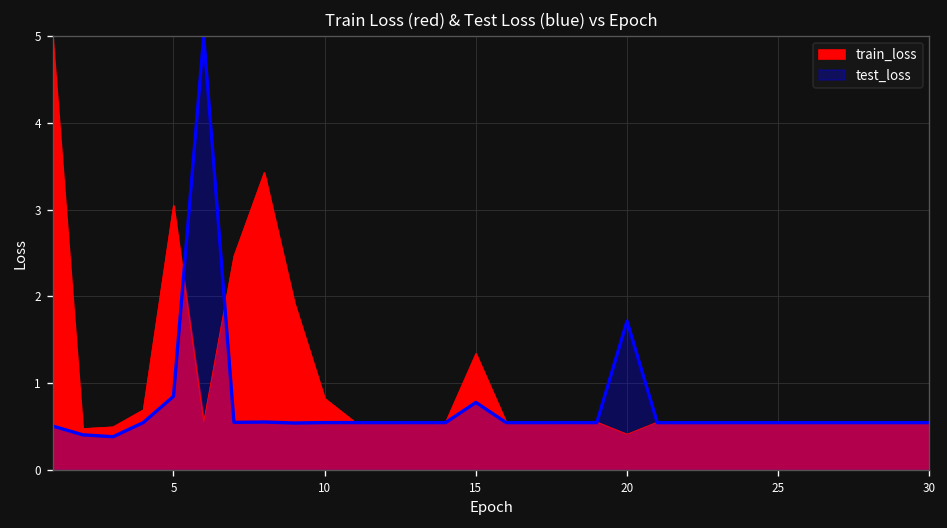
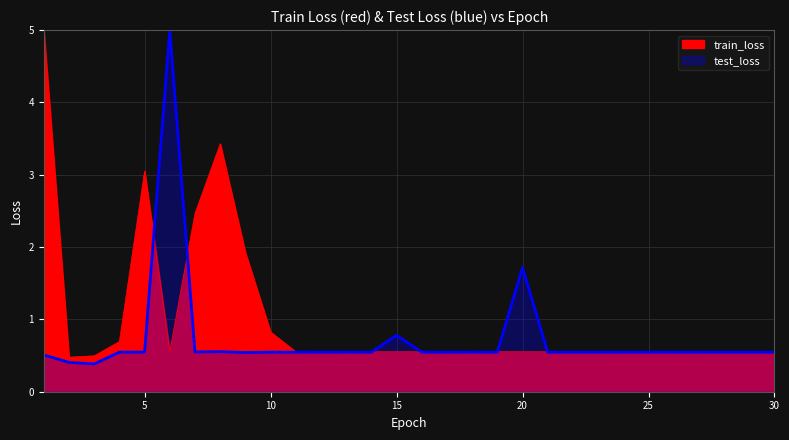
test_loss, 5: 0.8 -> 0.5
train_loss, 15: 1.3 -> 0.6
train_loss, 20: 0.4 -> 0.6
